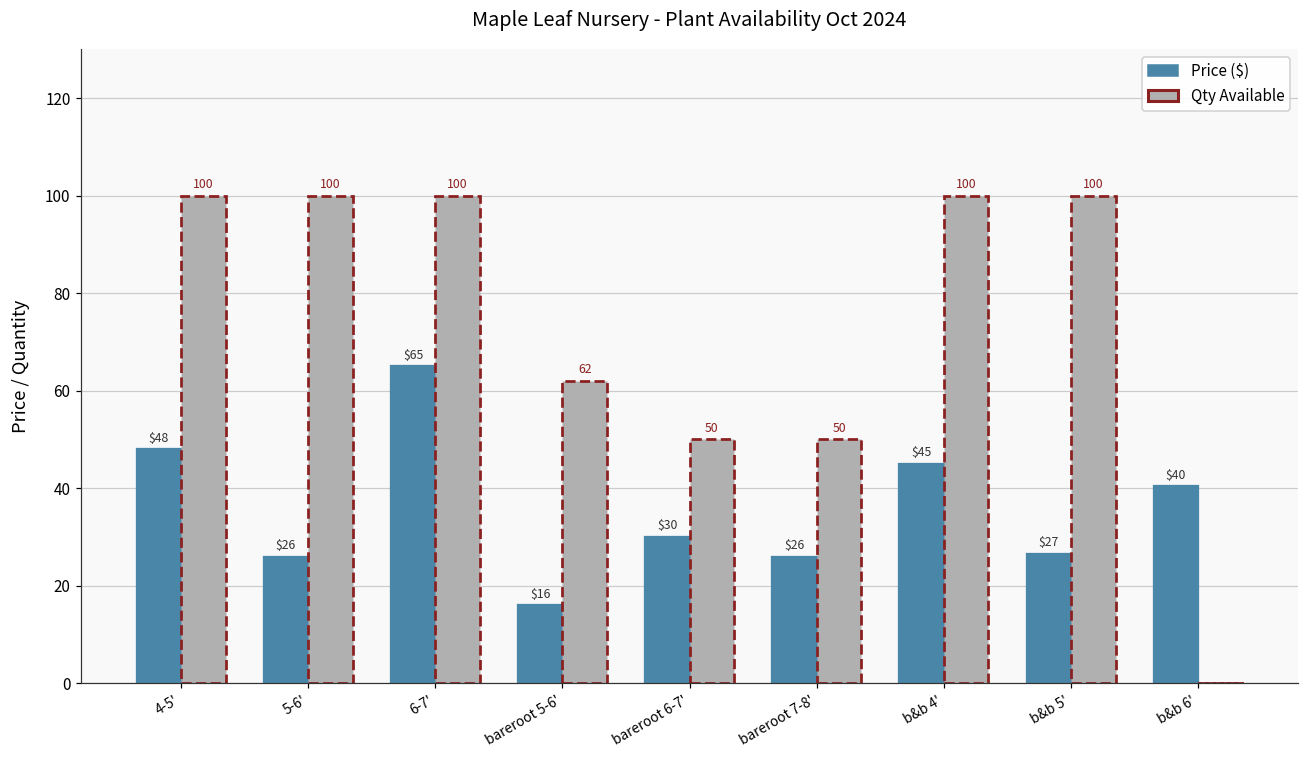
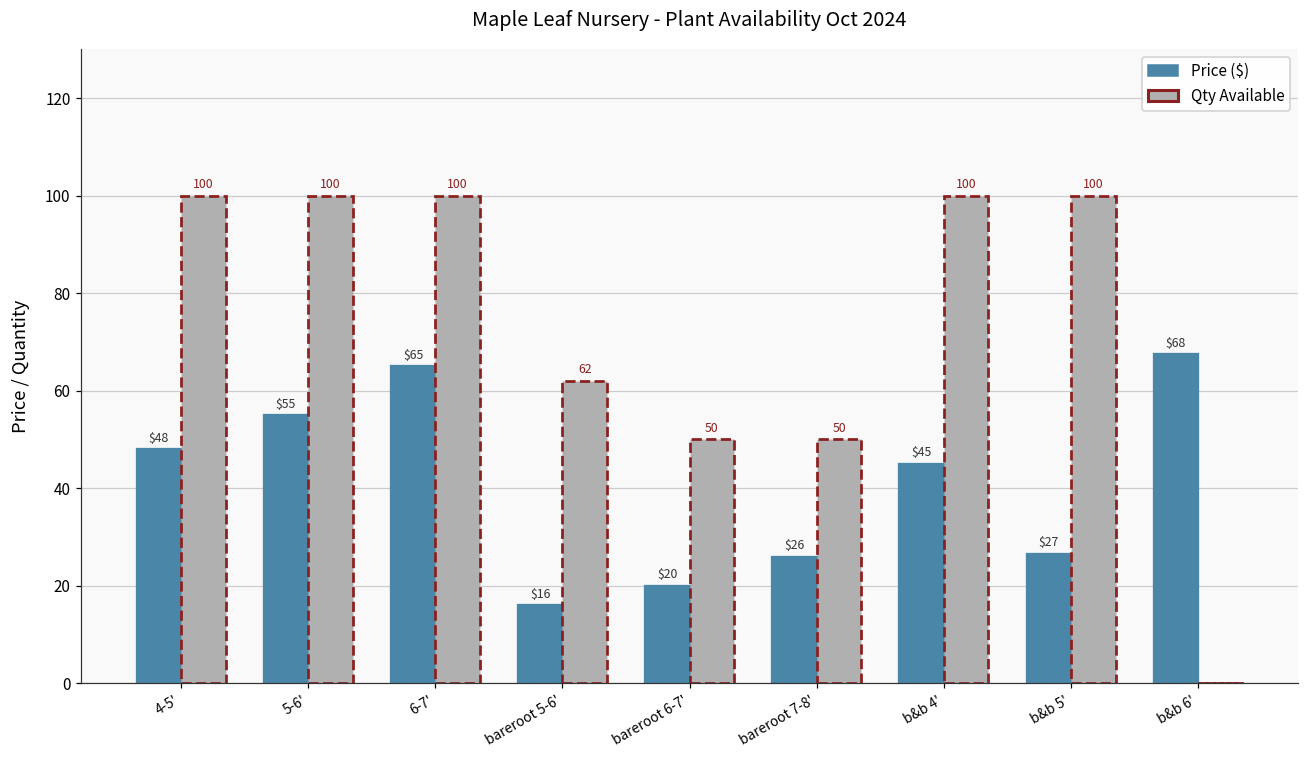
Price ($), 5-6': $26 -> $55
Price ($), bareroot 6-7': $30 -> $20
Price ($), b&b 6': $40 -> $68
